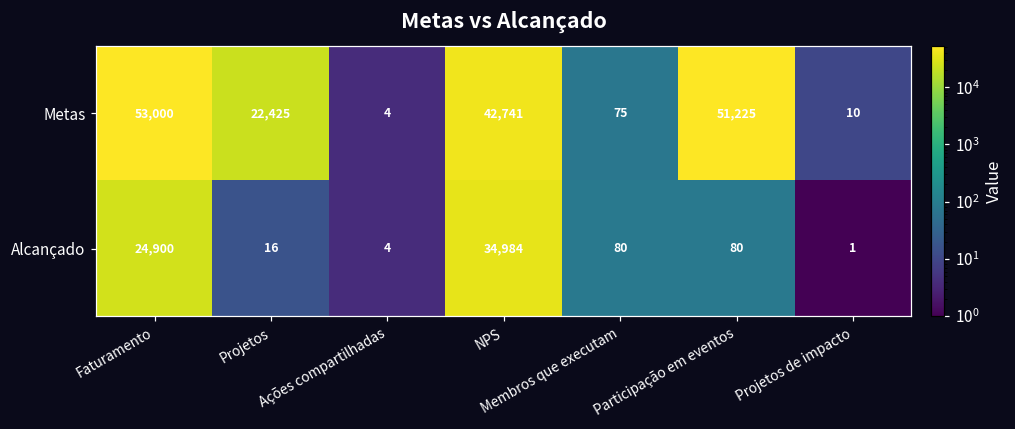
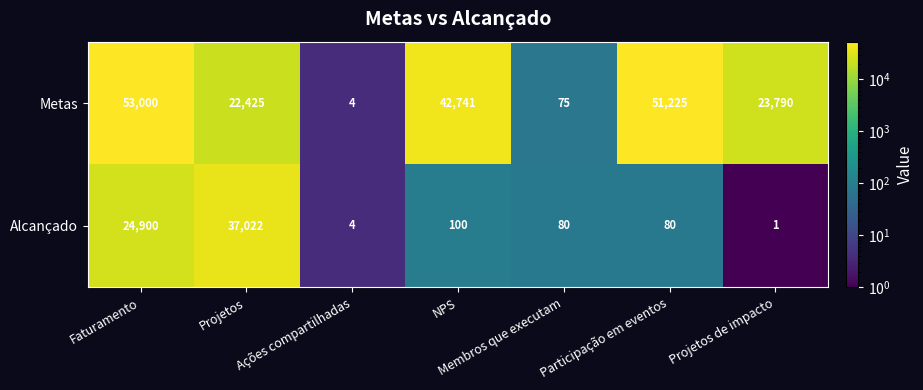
Metas, Projetos de impacto: 10 -> 23,790
Alcançado, Projetos: 16 -> 37,022
Alcançado, NPS: 34,984 -> 100
